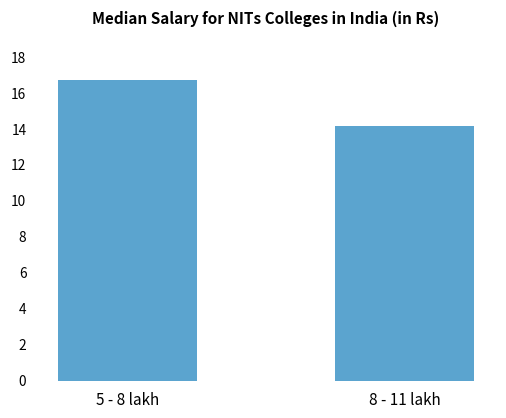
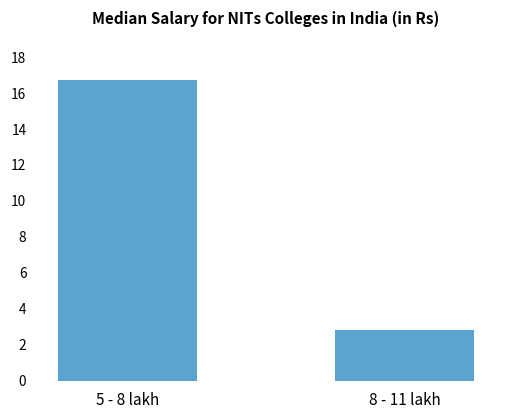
8 - 11 lakh: 14.1 -> 2.8
